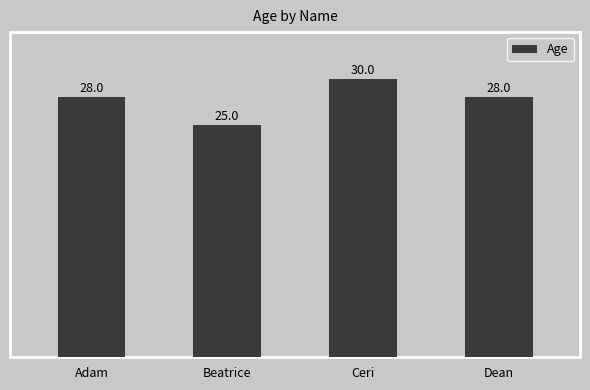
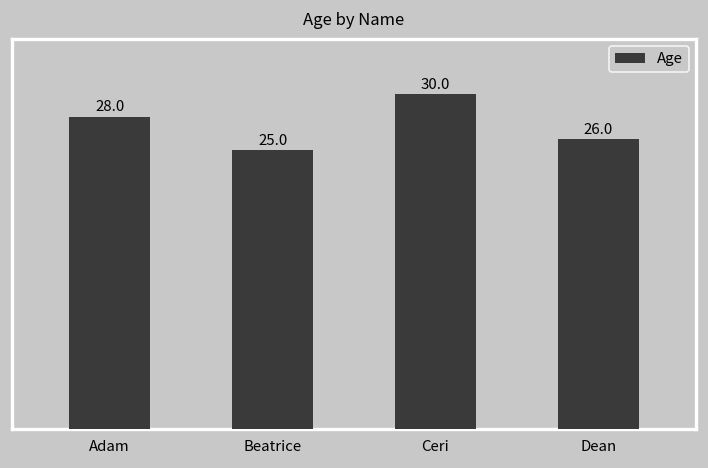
Dean: 28.0 -> 26.0
